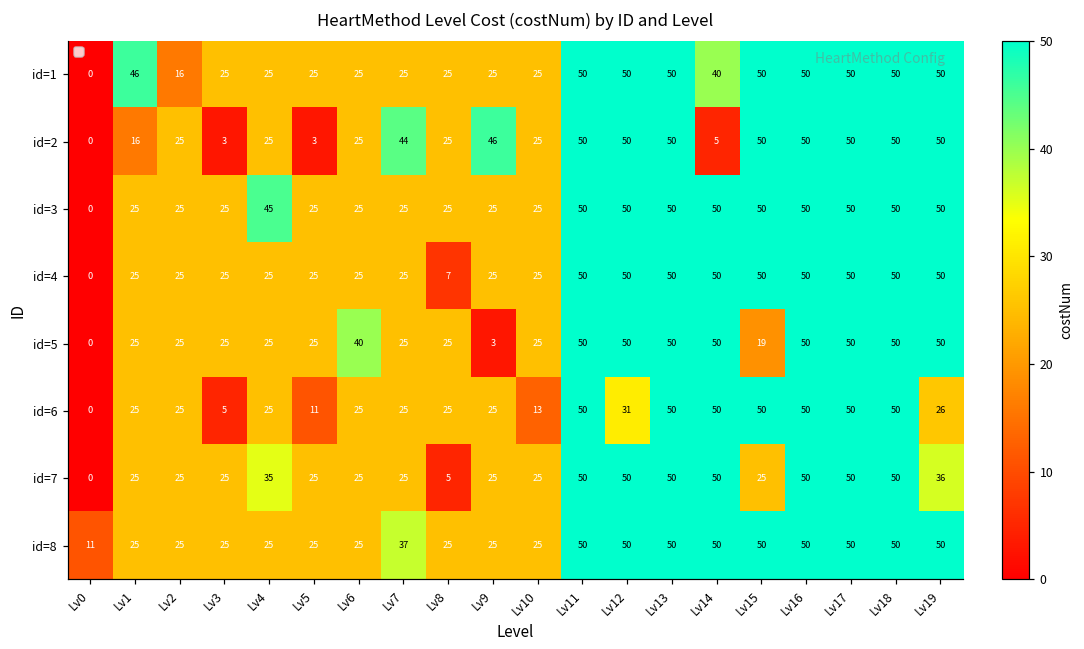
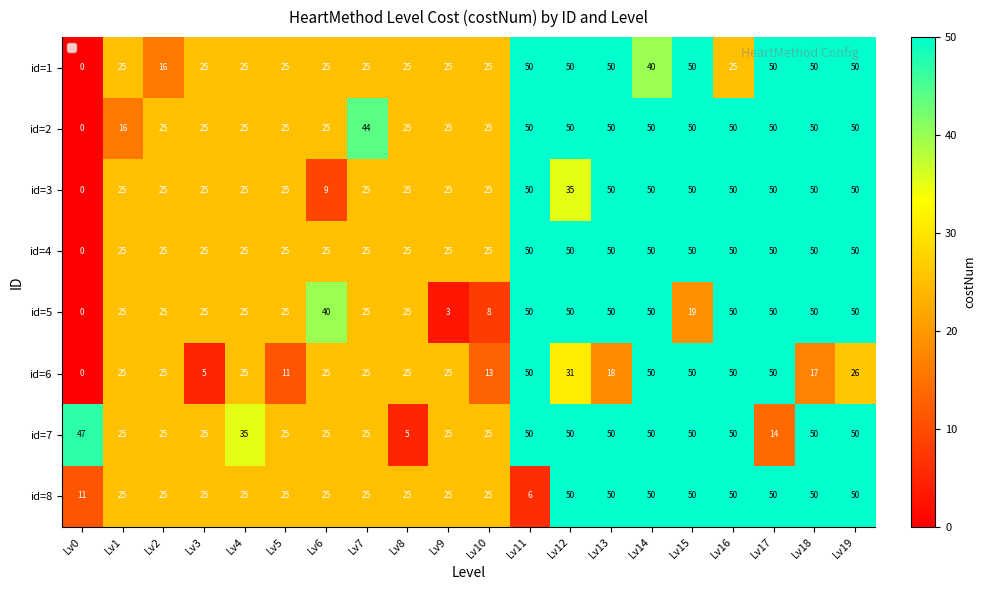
id=1, Lv1: 46 -> 25
id=1, Lv16: 50 -> 25
id=2, Lv3: 3 -> 25
id=2, Lv5: 3 -> 25
id=2, Lv9: 46 -> 25
id=2, Lv14: 5 -> 50
id=3, Lv4: 45 -> 25
id=3, Lv6: 25 -> 9
id=3, Lv12: 50 -> 35
id=4, Lv8: 7 -> 25
id=5, Lv10: 25 -> 8
id=6, Lv13: 50 -> 18
id=6, Lv18: 50 -> 17
id=7, Lv0: 0 -> 47
id=7, Lv15: 25 -> 50
id=7, Lv17: 50 -> 14
id=7, Lv19: 36 -> 50
id=8, Lv7: 37 -> 25
id=8, Lv11: 50 -> 6
